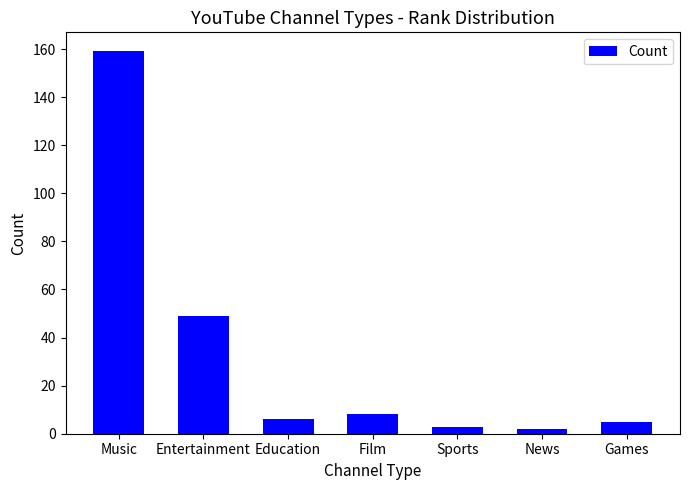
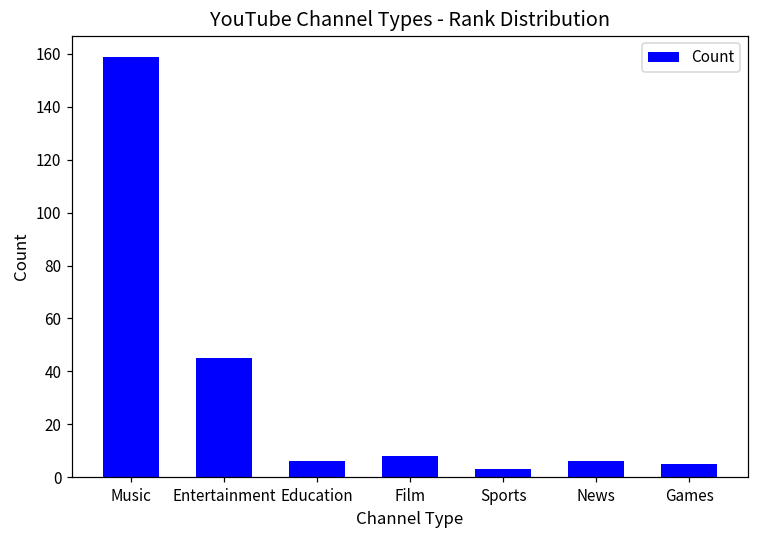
Entertainment: 49 -> 45
News: 2 -> 6
